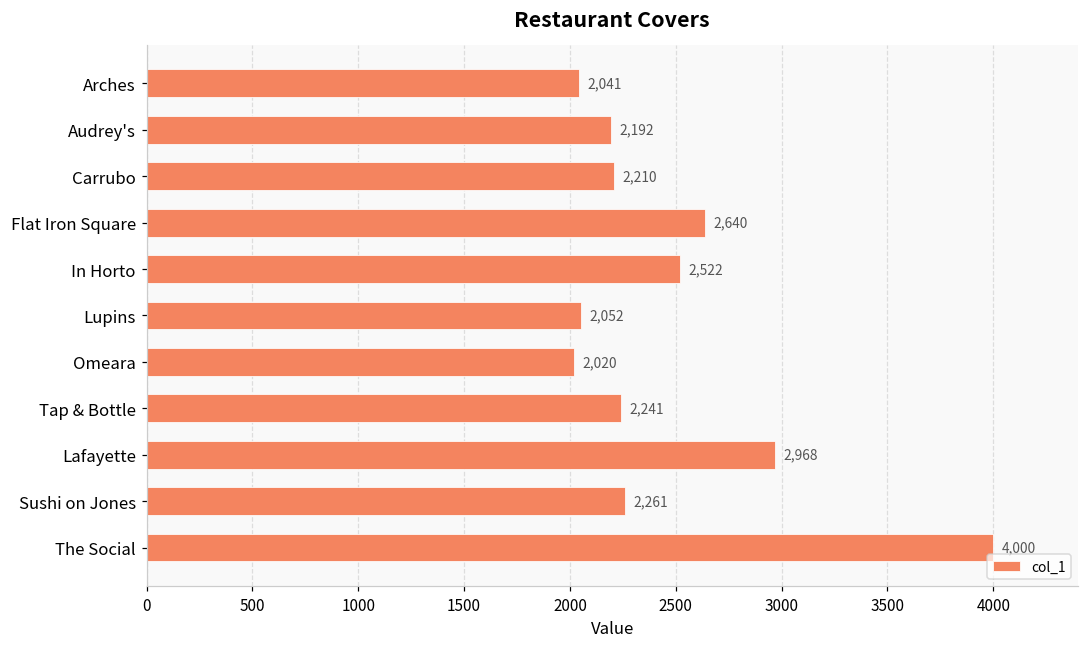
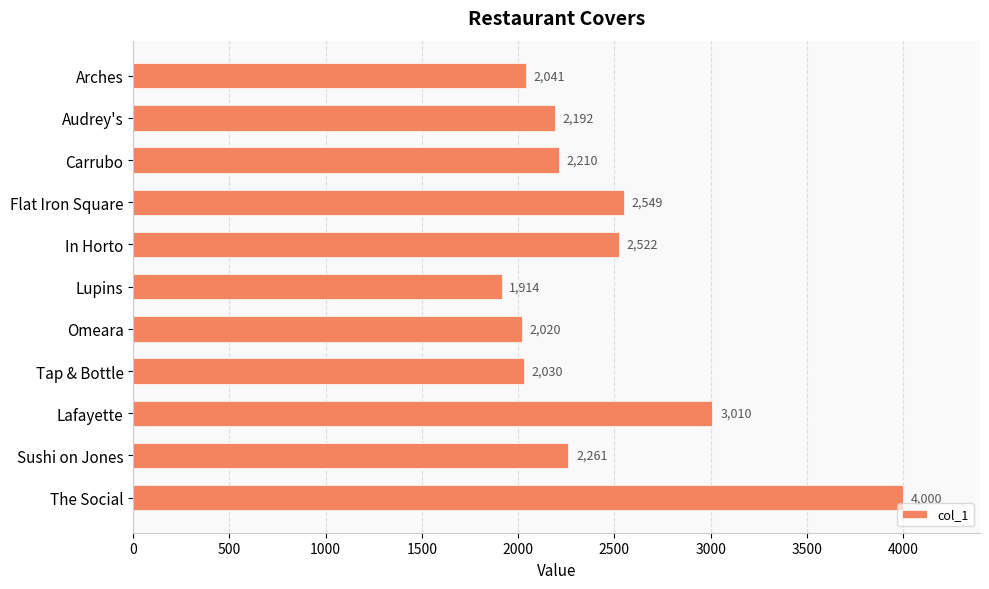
Flat Iron Square: 2,640 -> 2,549
Lupins: 2,052 -> 1,914
Tap & Bottle: 2,241 -> 2,030
Lafayette: 2,968 -> 3,010
